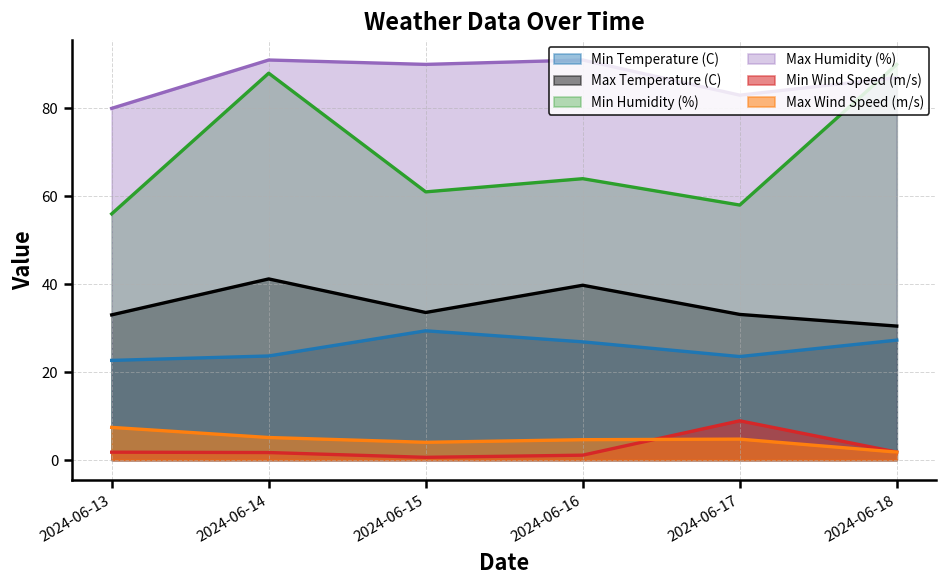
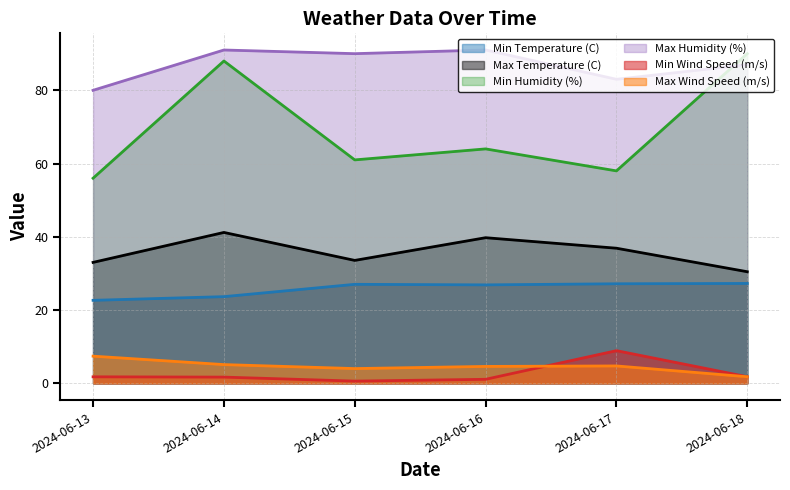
Min Temperature (C), 2024-06-15: 29 -> 27
Min Temperature (C), 2024-06-17: 24 -> 27
Max Temperature (C), 2024-06-17: 33 -> 37
